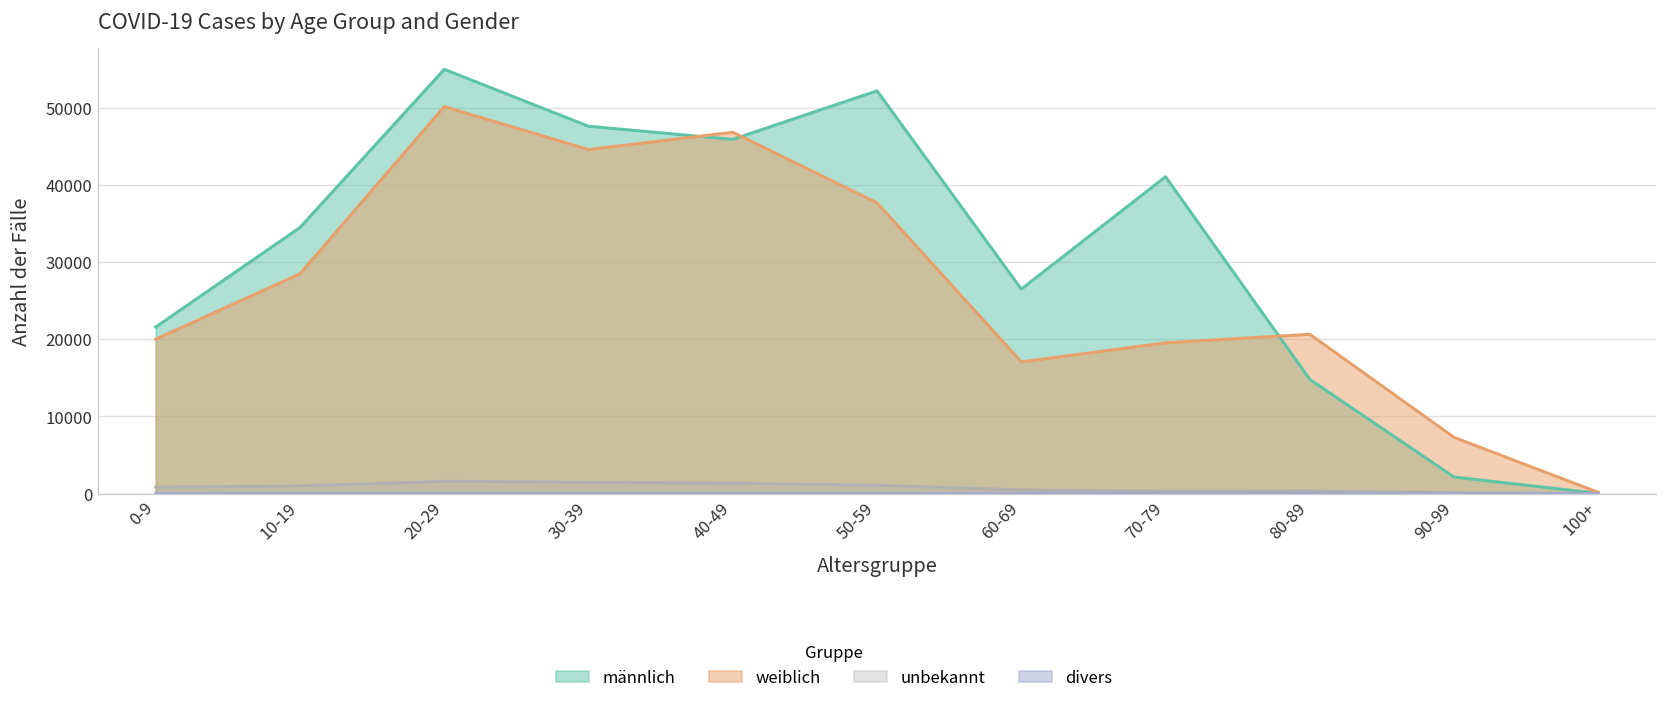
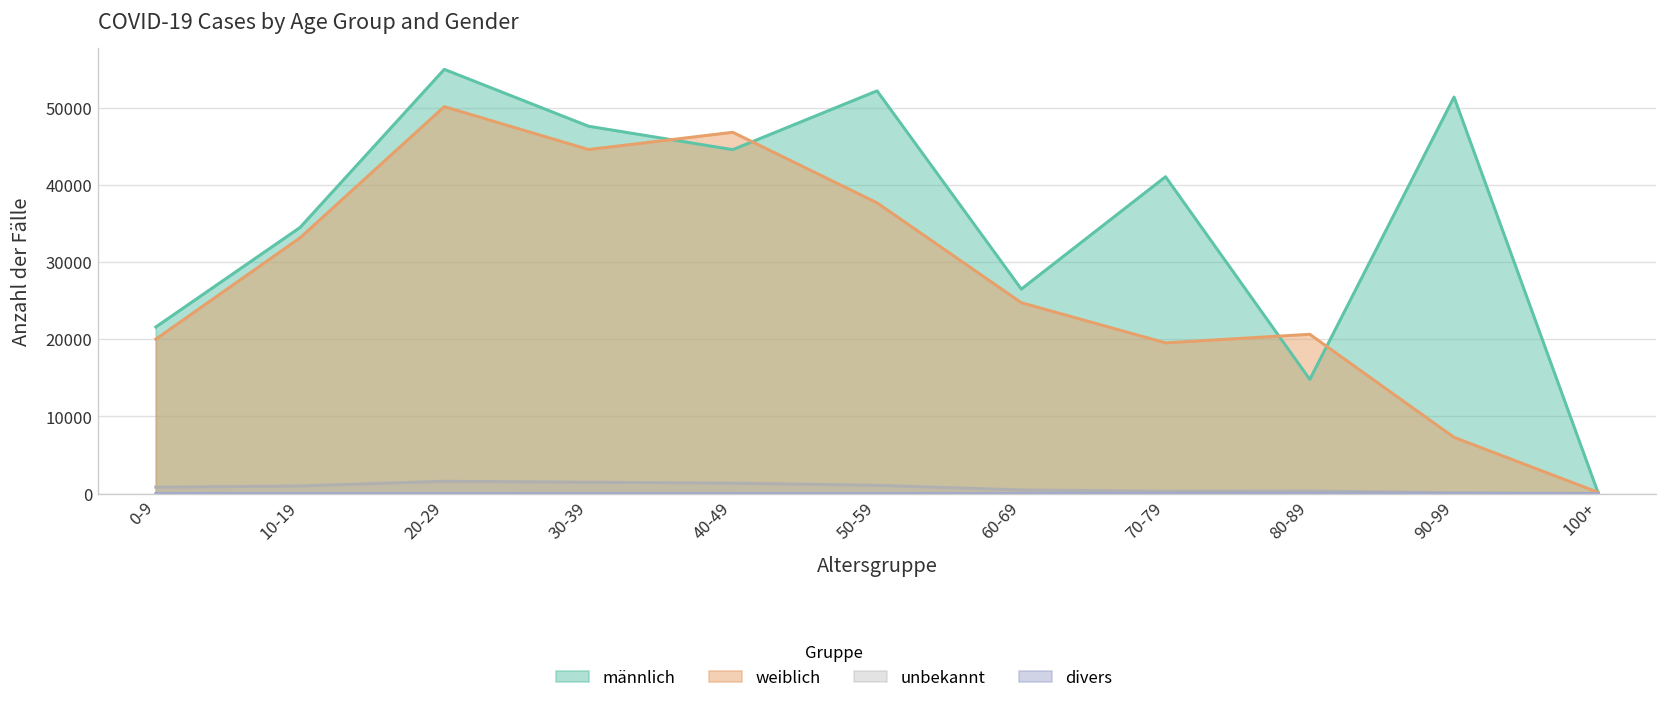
weiblich, 10-19: 28000 -> 33000
männlich, 40-49: 46000 -> 45000
weiblich, 60-69: 17000 -> 25000
männlich, 90-99: 2000 -> 51000
